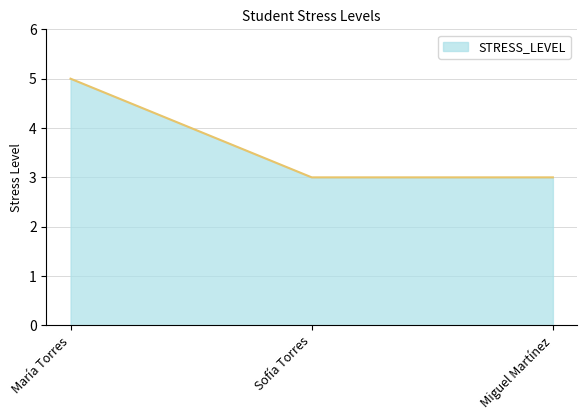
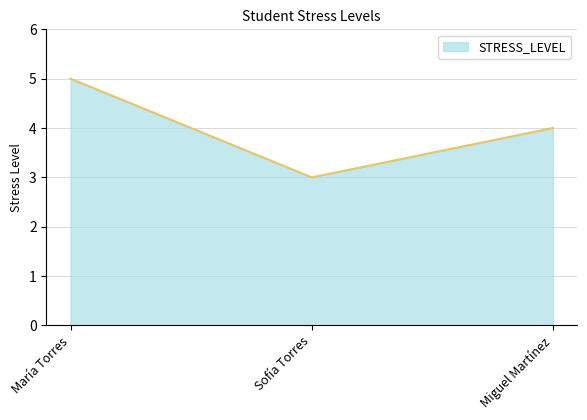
Miguel Martínez: 3 -> 4
